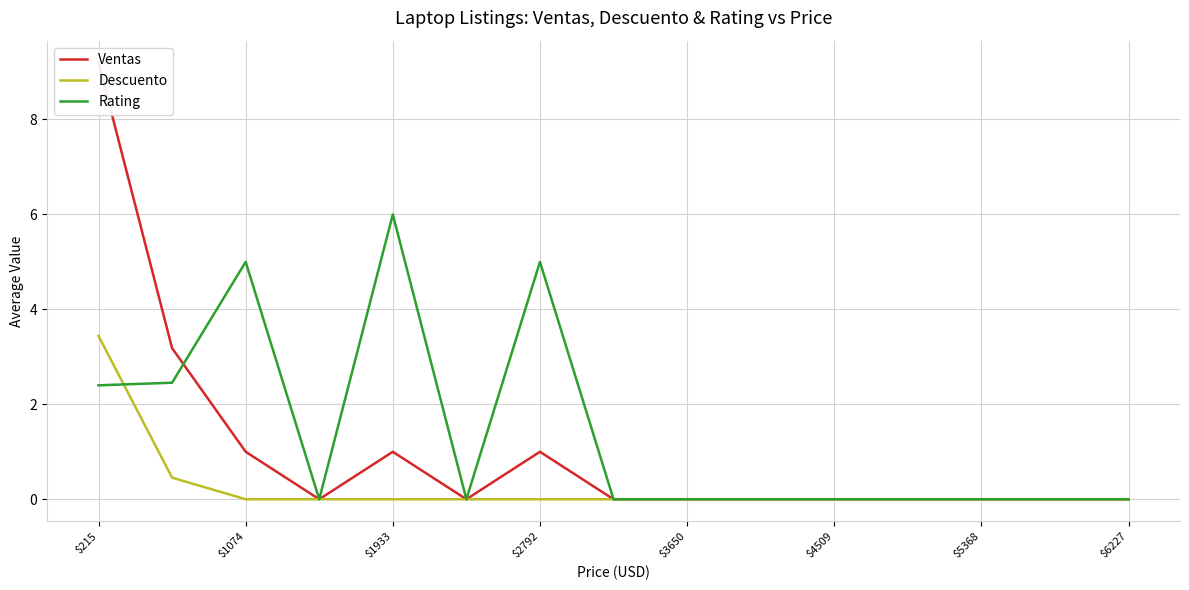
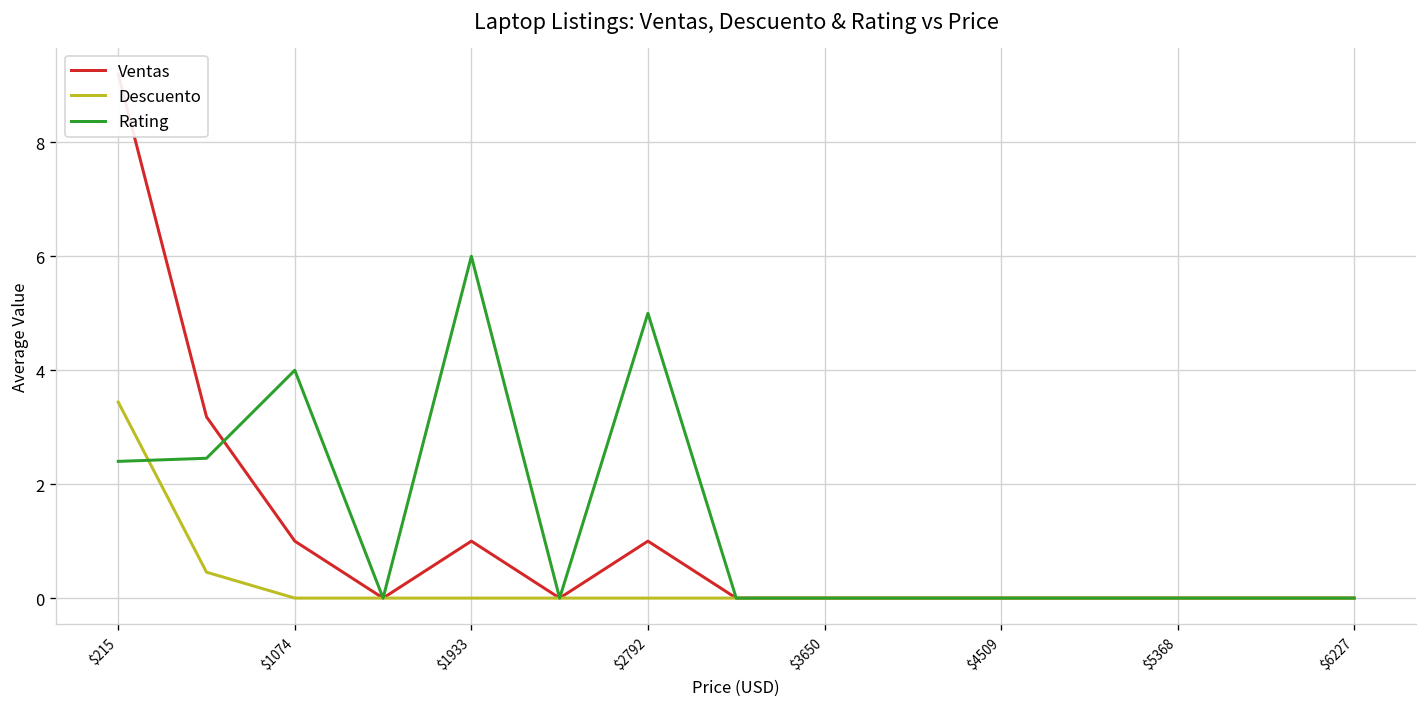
Rating, $1074: 5 -> 4
